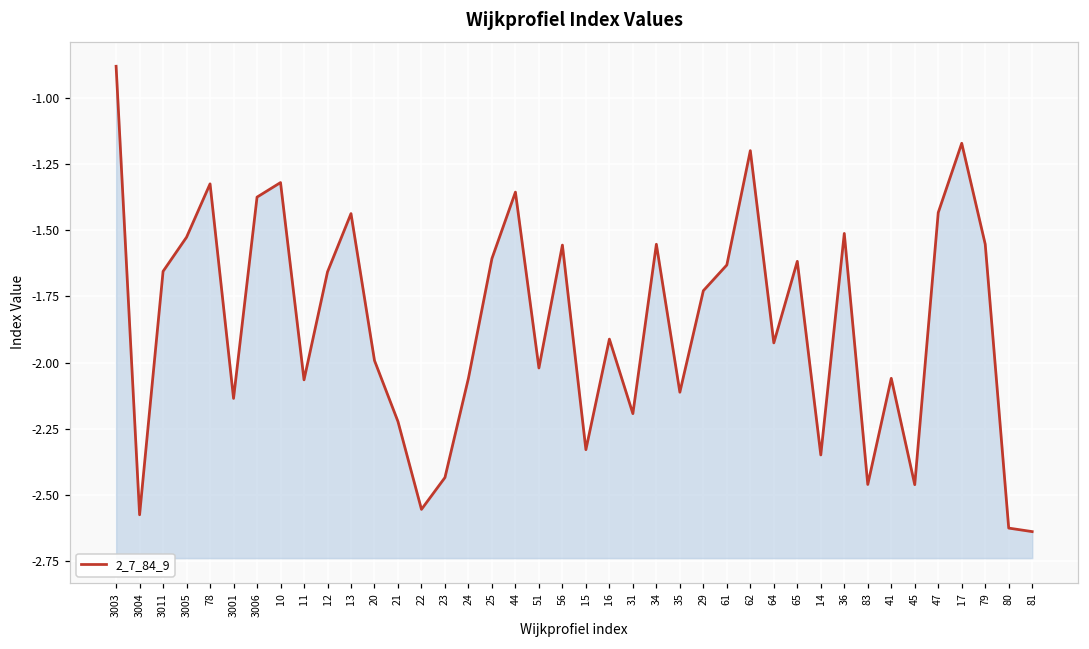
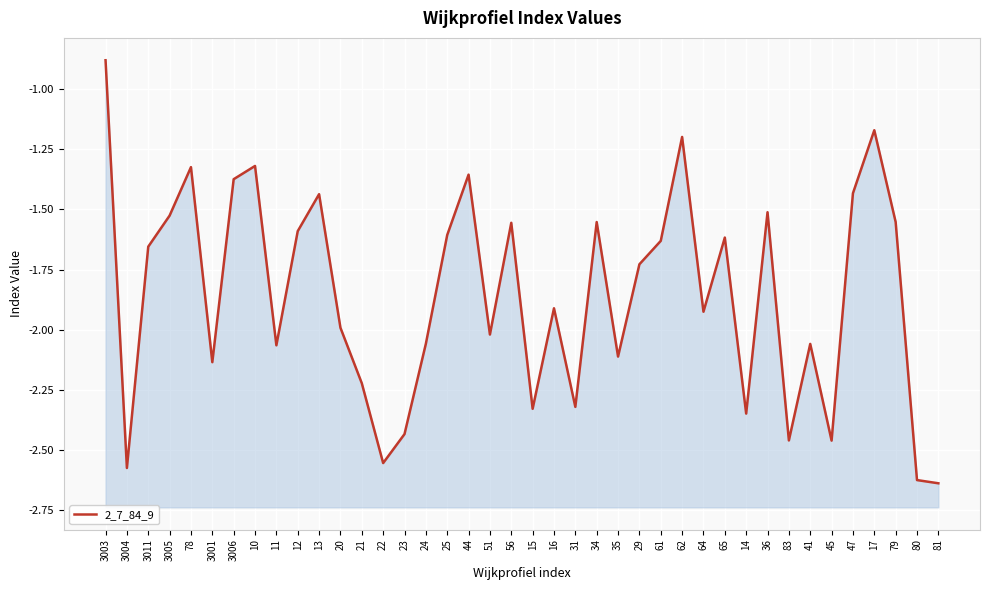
12: -1.66 -> -1.59
31: -2.19 -> -2.32
